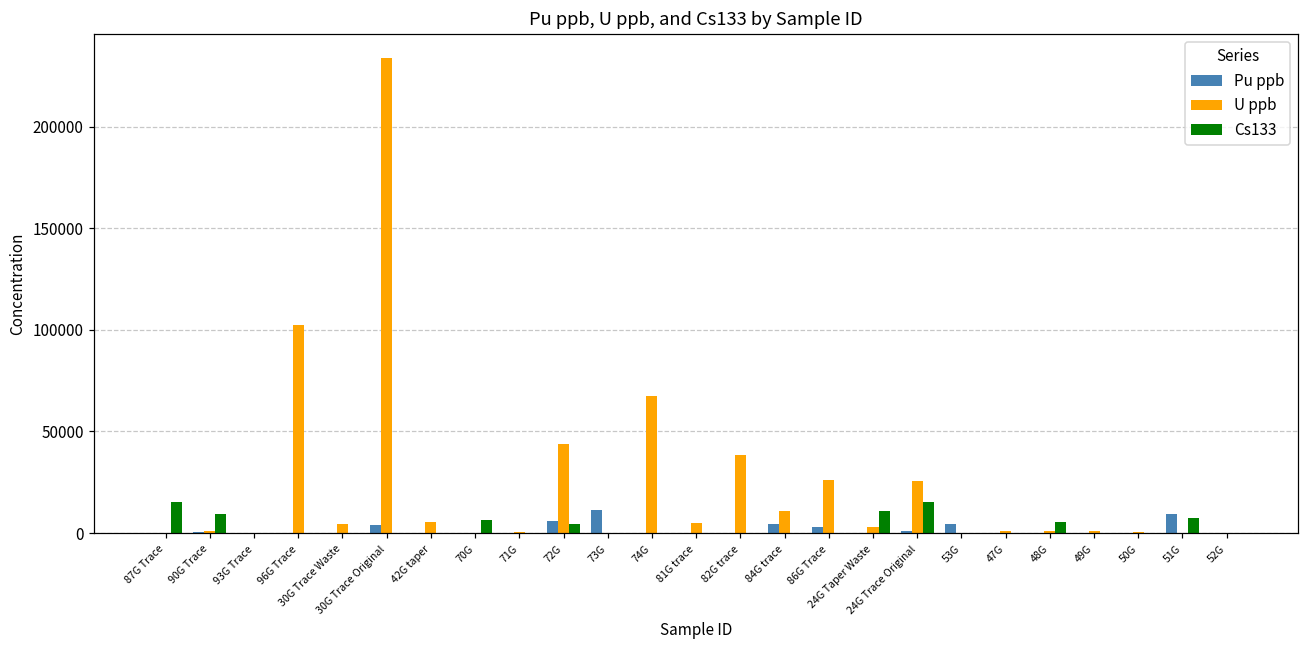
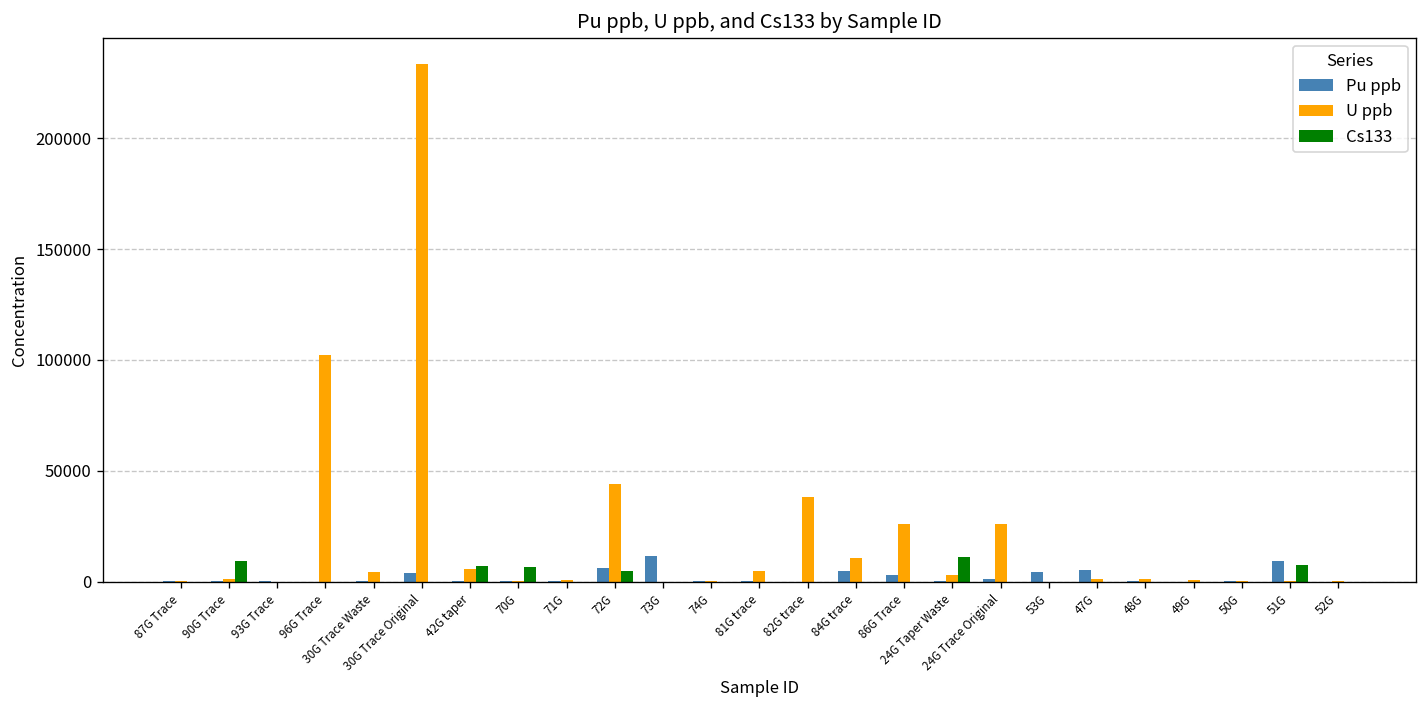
Cs133, 87G Trace: 15000 -> 0
Cs133, 42G taper: 0 -> 7000
U ppb, 74G: 67000 -> 0
Cs133, 24G Trace Original: 15000 -> 0
Pu ppb, 47G: 0 -> 5000
Cs133, 48G: 5000 -> 0
